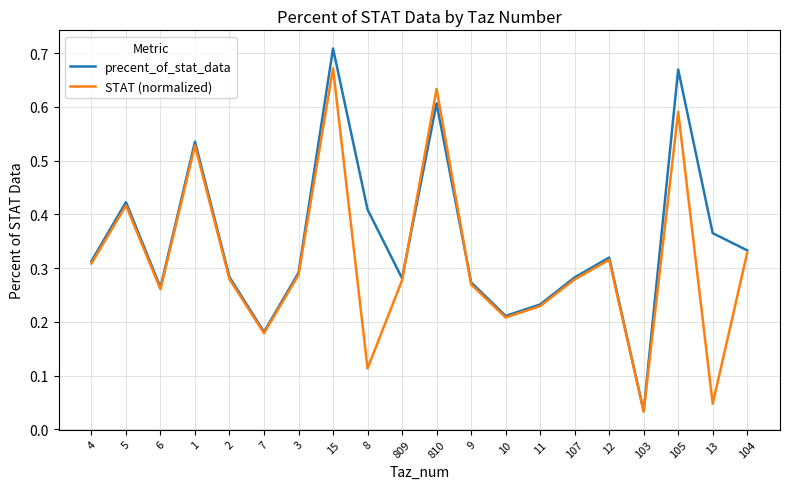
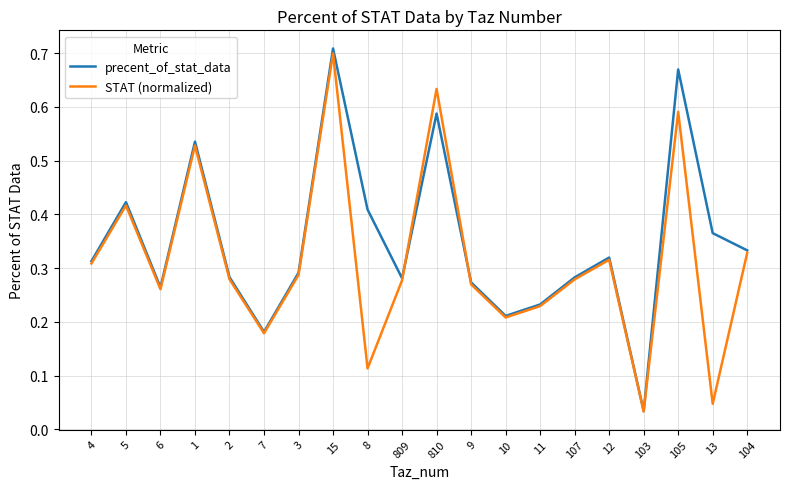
STAT (normalized), 15: 0.67 -> 0.70
precent_of_stat_data, 810: 0.61 -> 0.59
